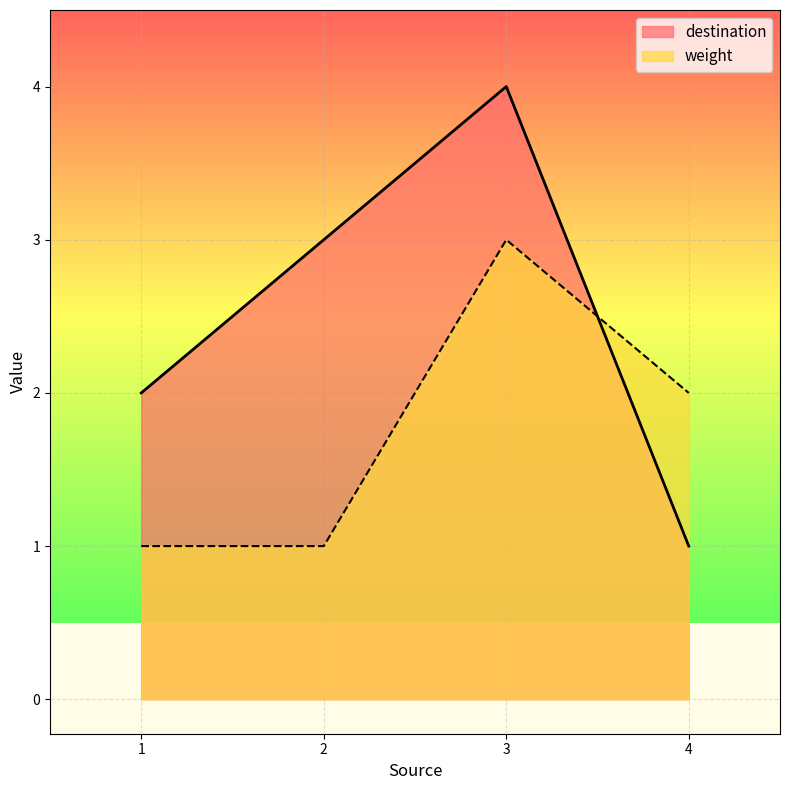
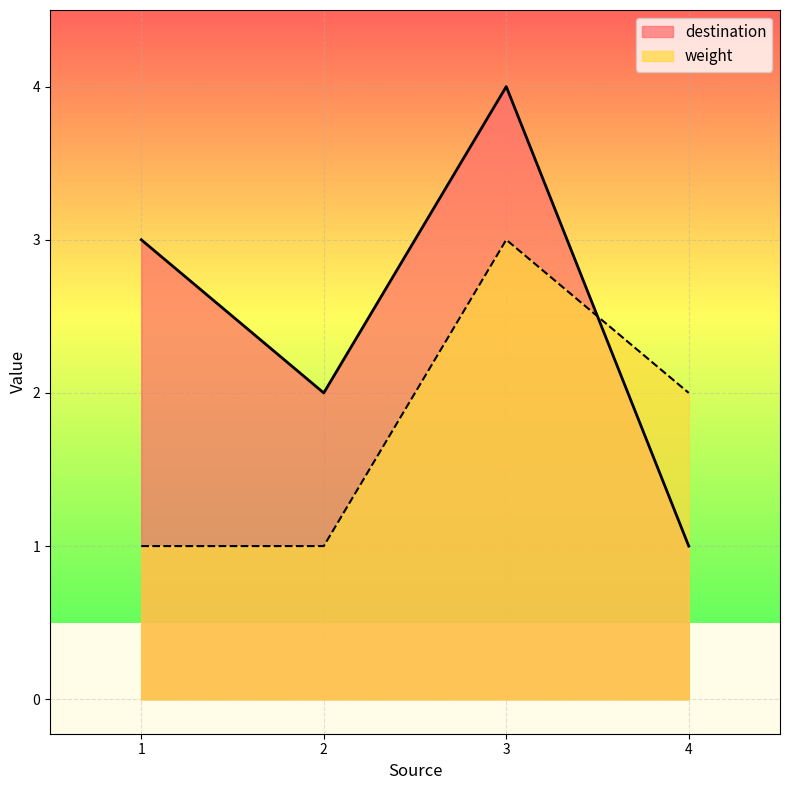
destination, 1: 2 -> 3
destination, 2: 3 -> 2
